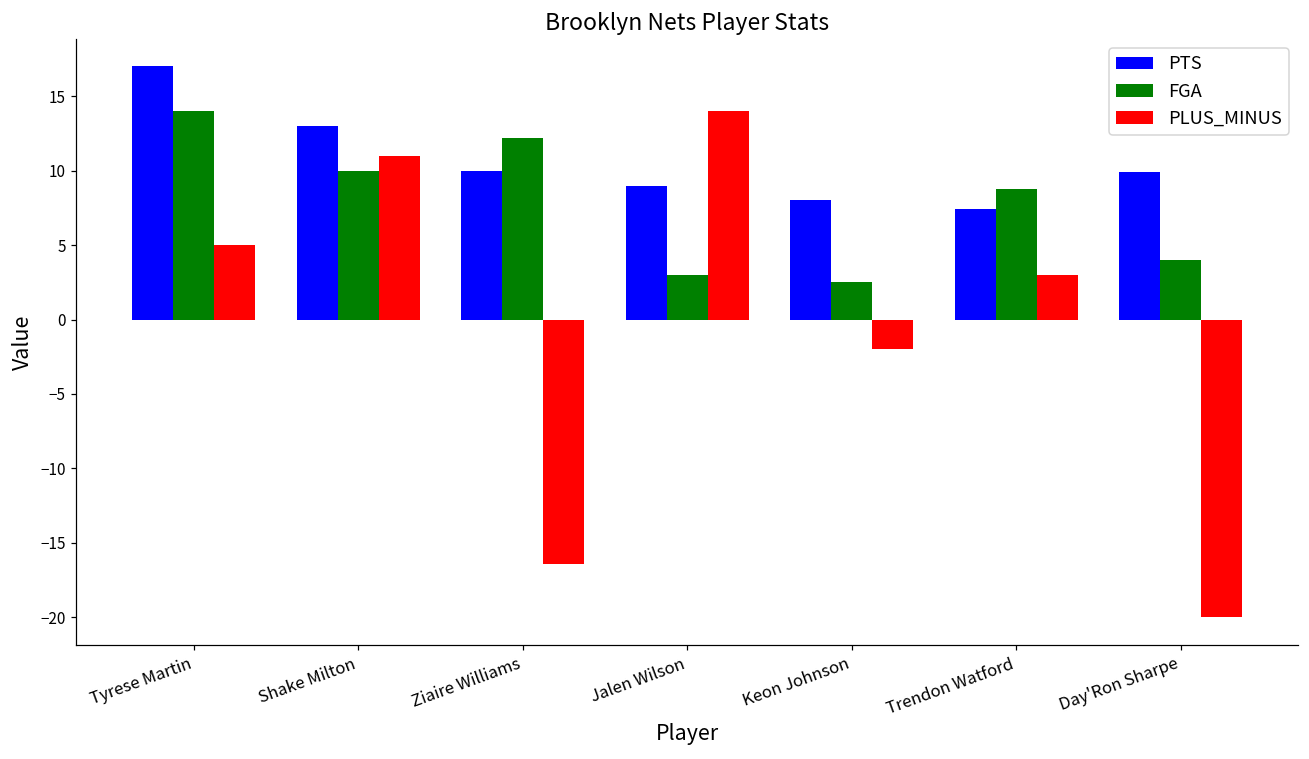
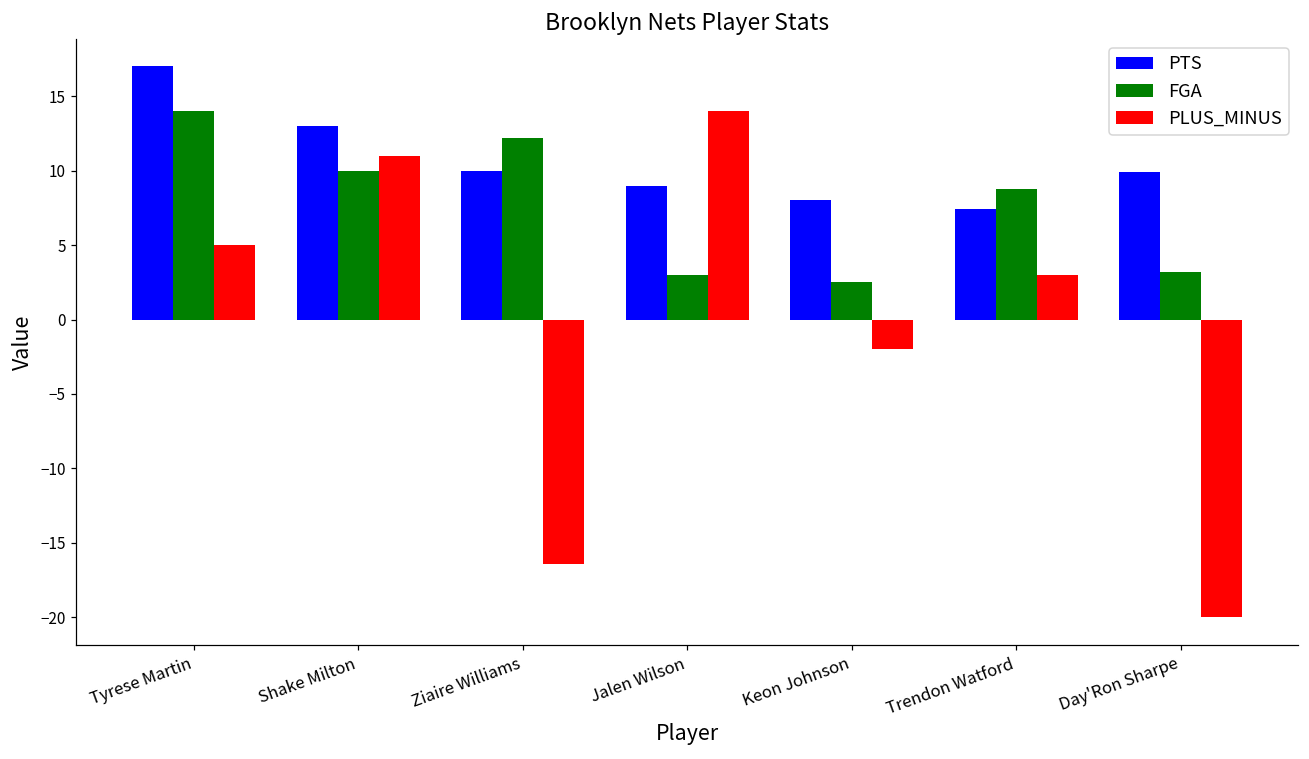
FGA, Day'Ron Sharpe: 4.0 -> 3.2
